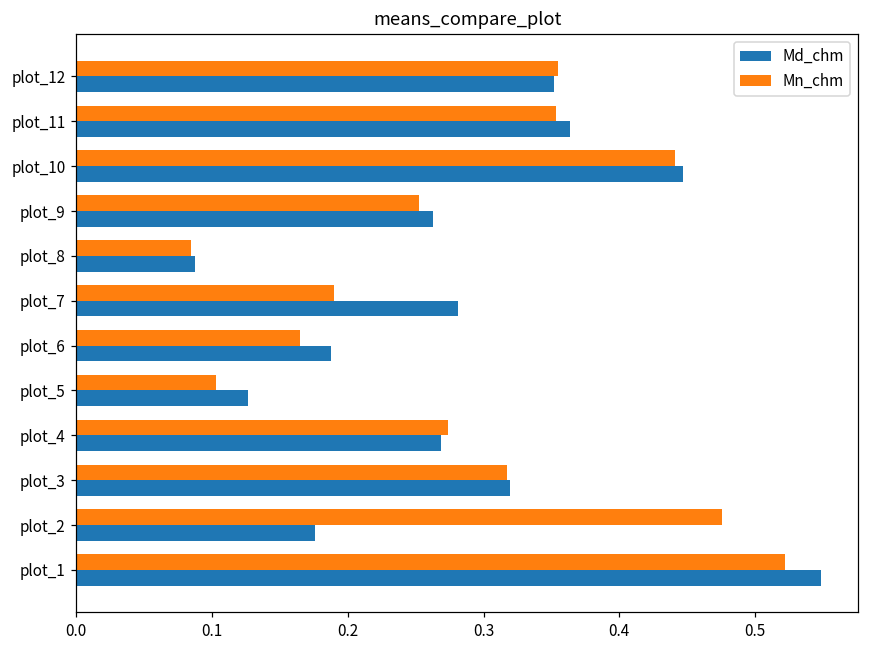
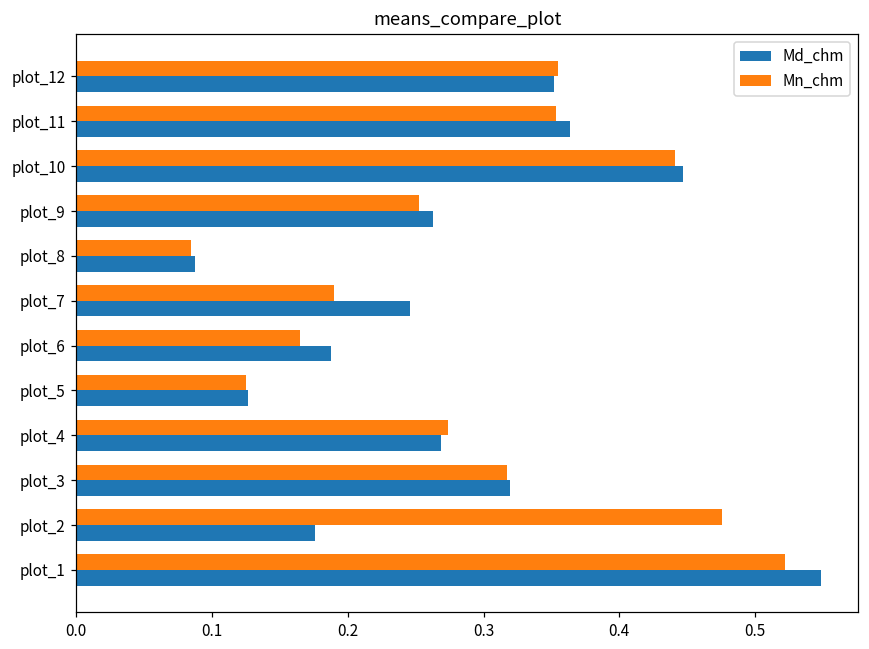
Md_chm, plot_7: 0.281 -> 0.246
Mn_chm, plot_5: 0.103 -> 0.125
